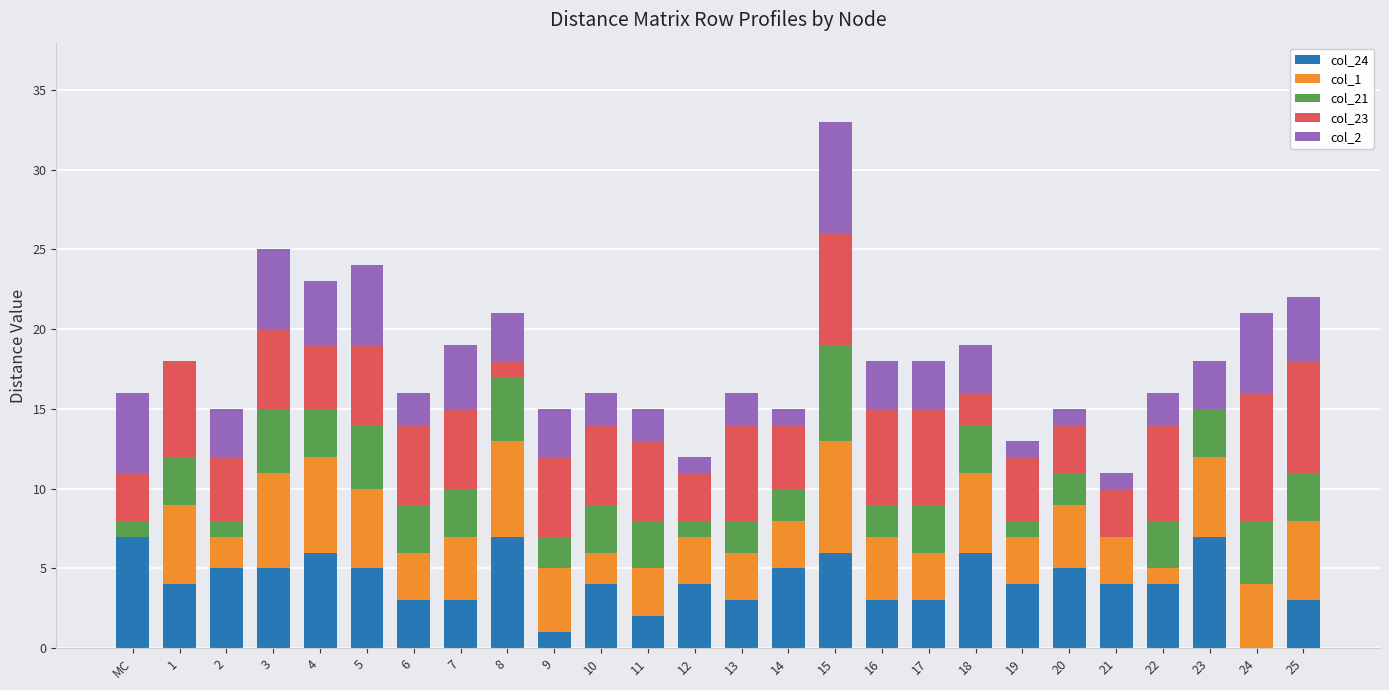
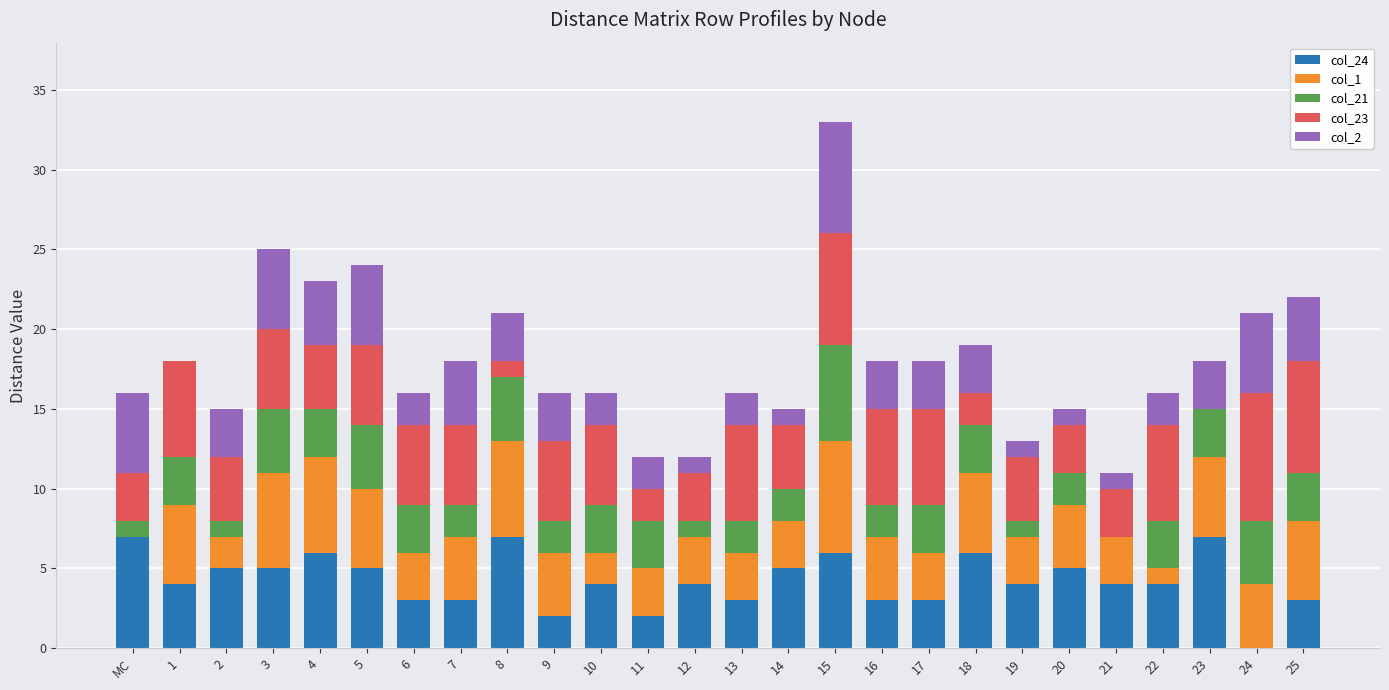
col_21, 7: 3 -> 2
col_24, 9: 1 -> 2
col_23, 11: 5 -> 2
